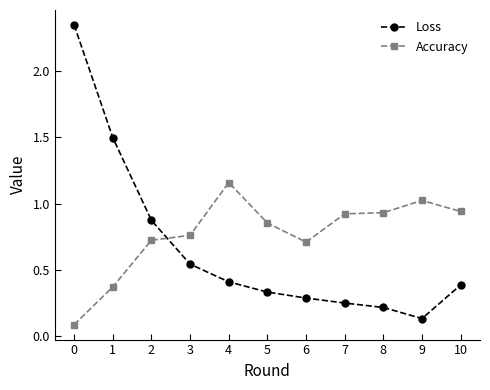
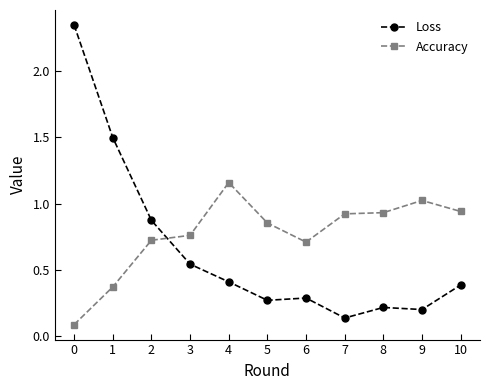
Loss, 5: 0.33 -> 0.27
Loss, 7: 0.25 -> 0.14
Loss, 9: 0.13 -> 0.20
